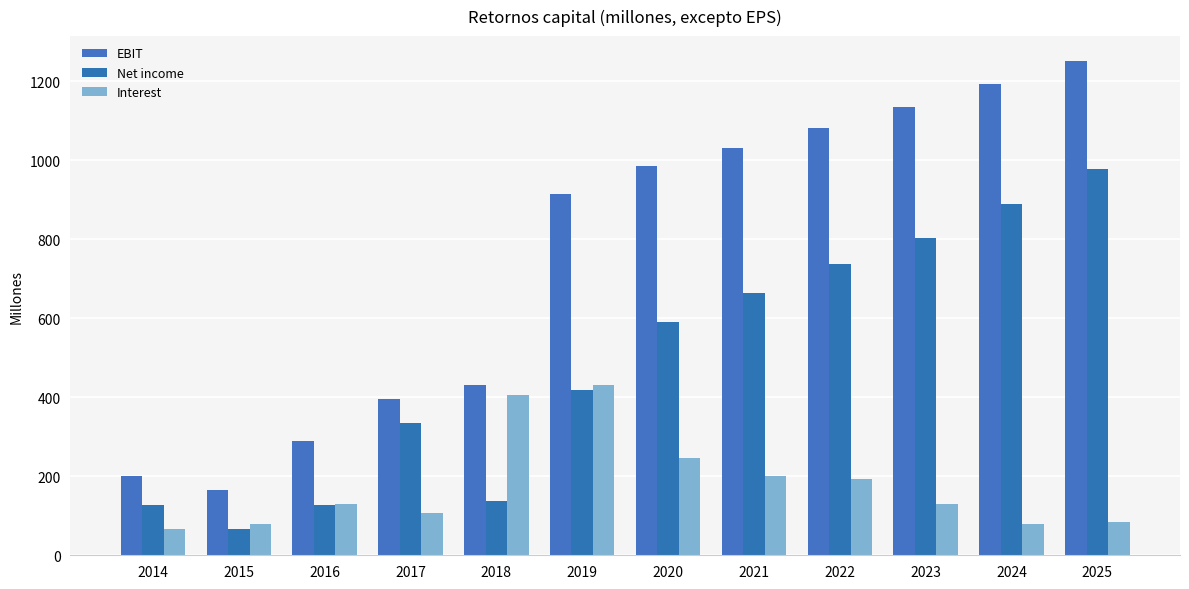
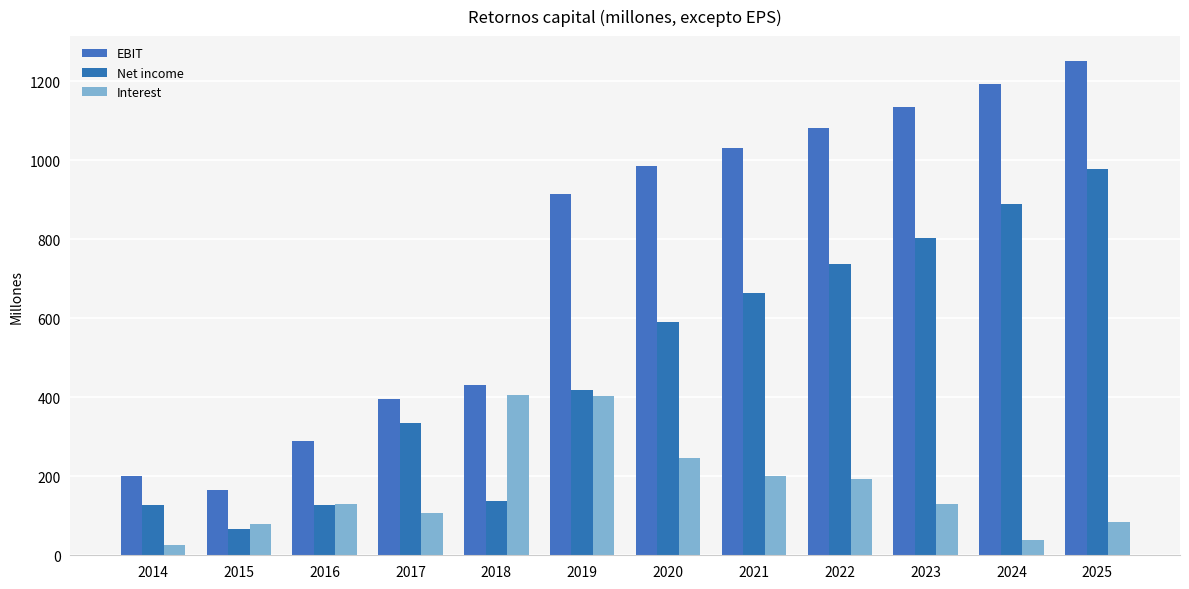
Interest, 2014: 70 -> 30
Interest, 2019: 430 -> 400
Interest, 2024: 80 -> 40
